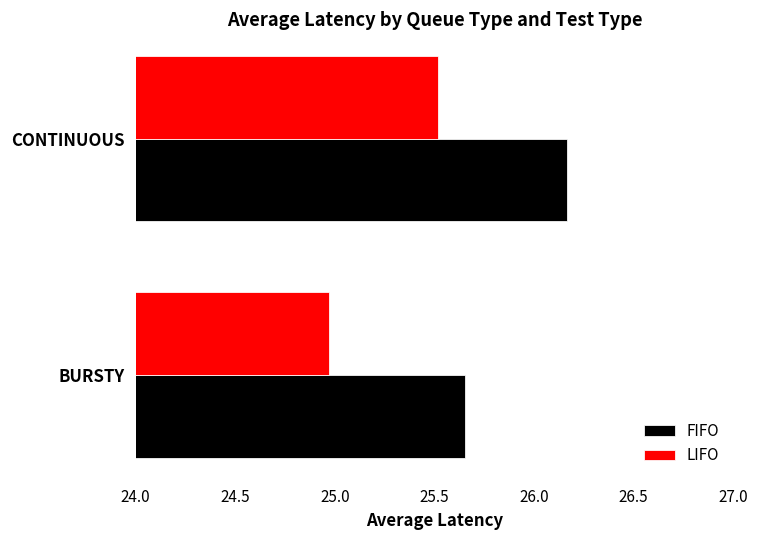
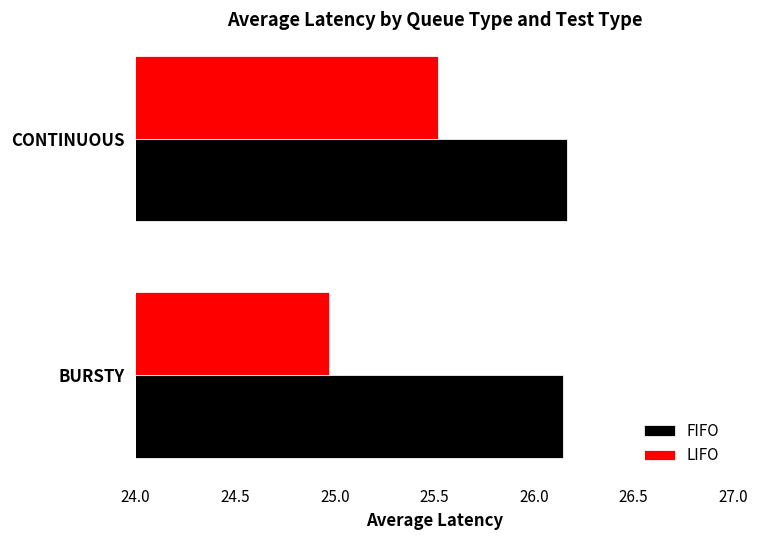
FIFO, BURSTY: 25.65 -> 26.15
